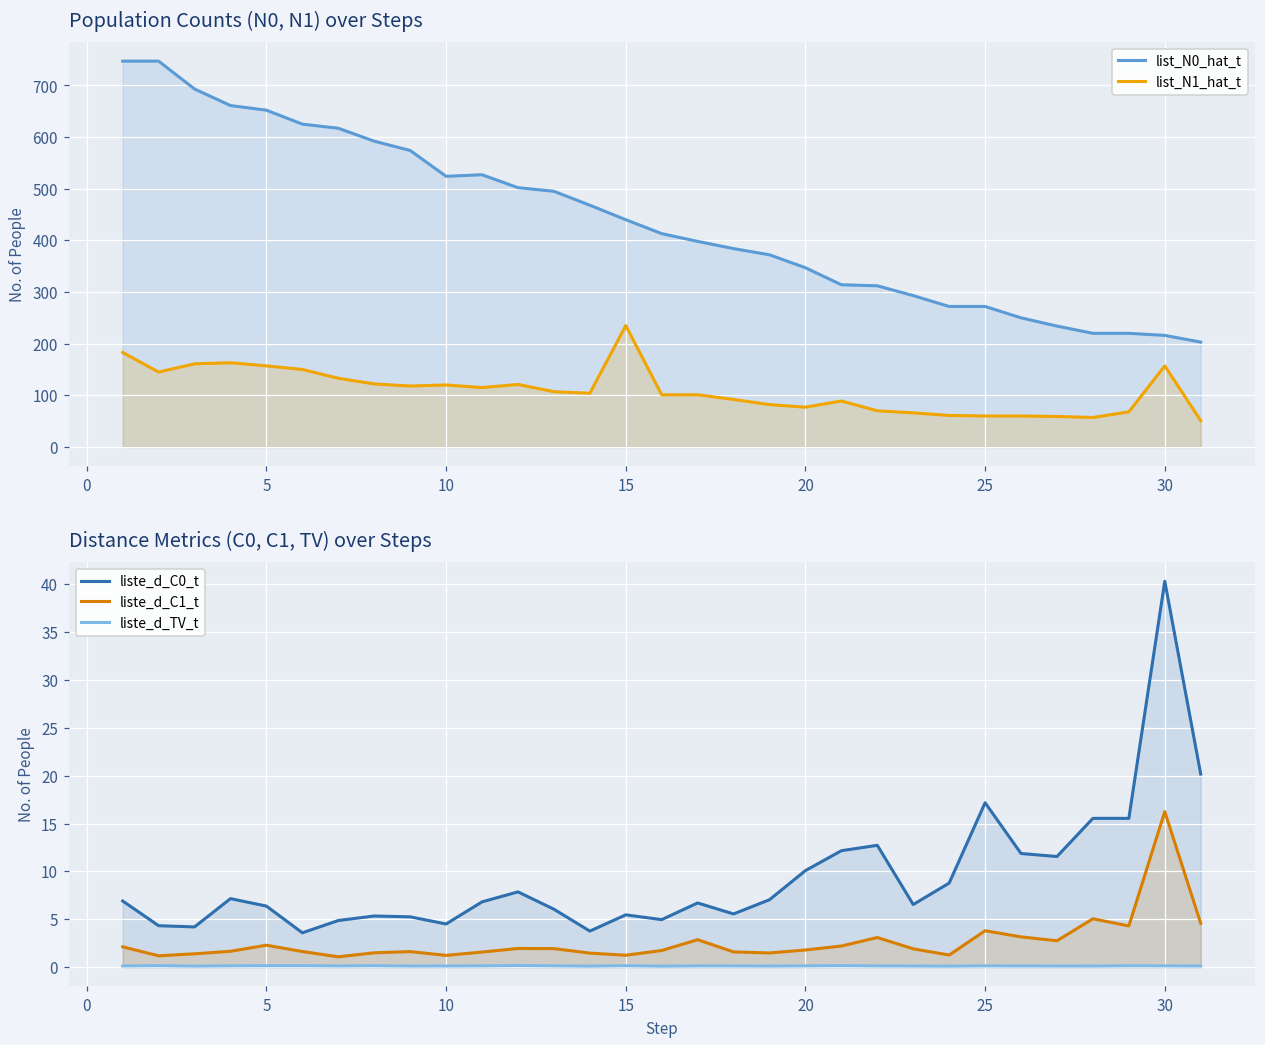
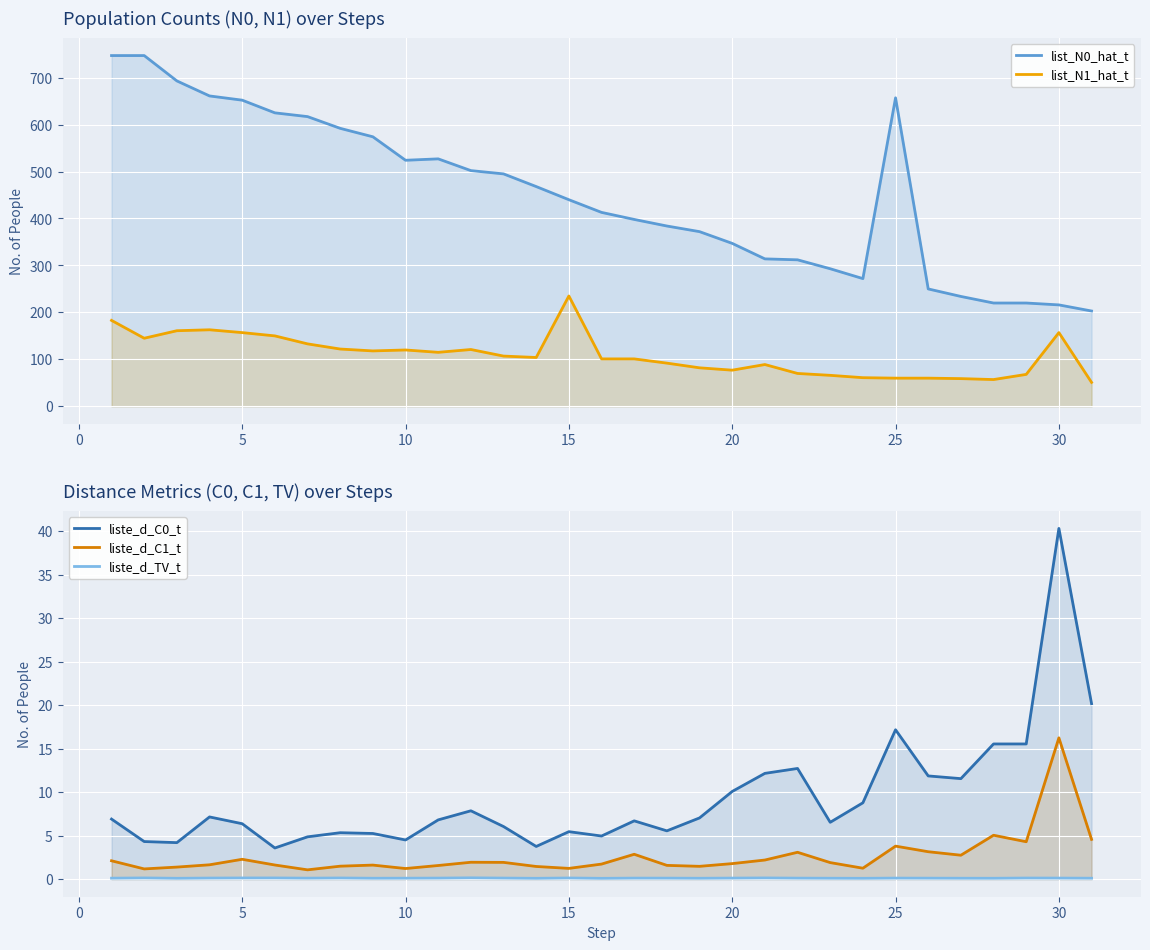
Population Counts (N0, N1) over Steps, list_N0_hat_t, 25: 270 -> 660
